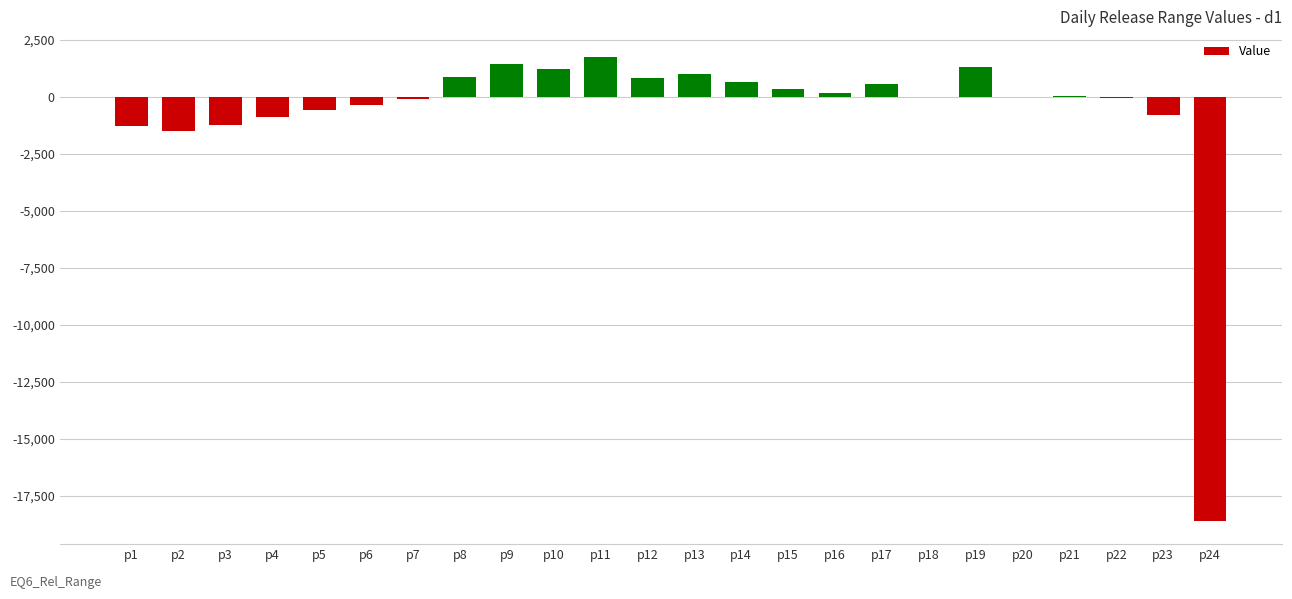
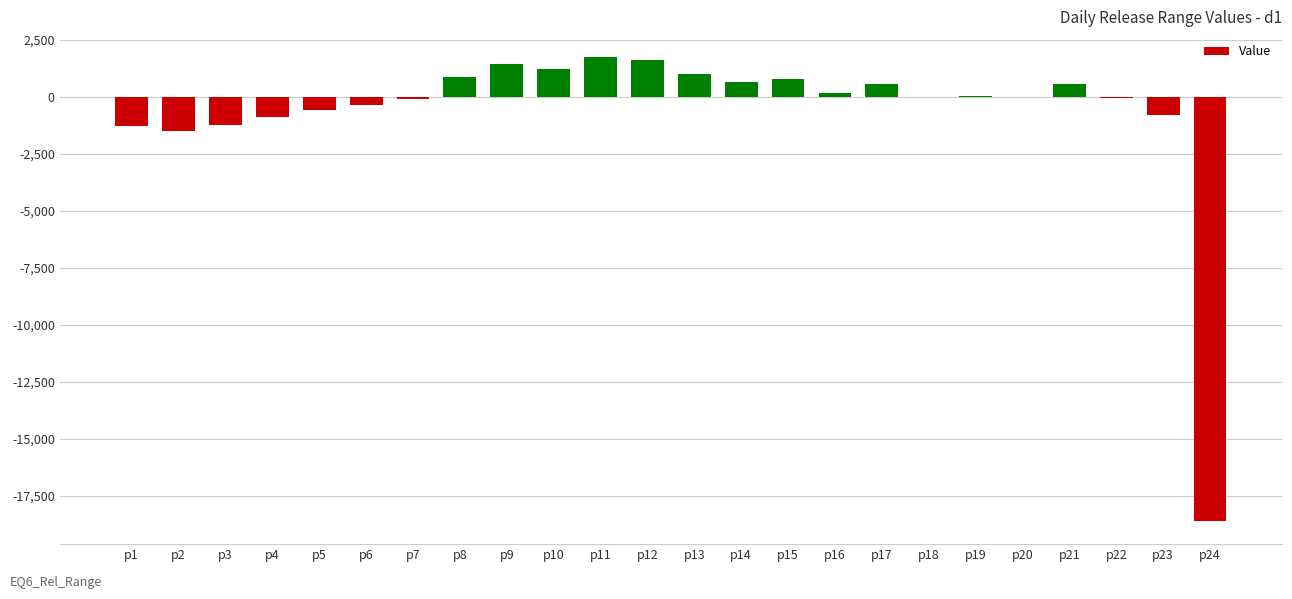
p12: 800 -> 1,600
p15: 400 -> 800
p19: 1,300 -> 100
p21: 0 -> 600
